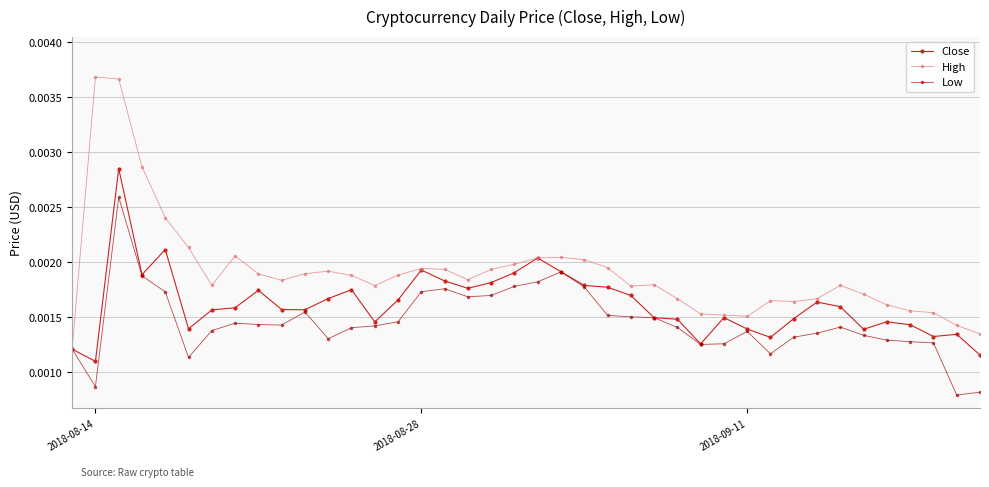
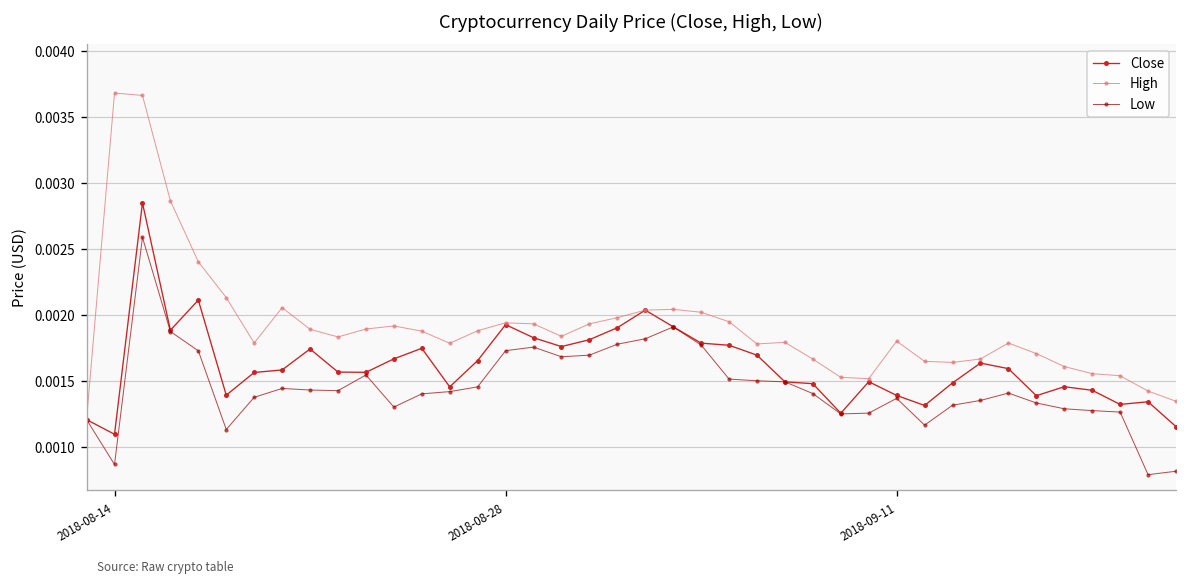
High, 2018-09-11: 0.00151 -> 0.00180
